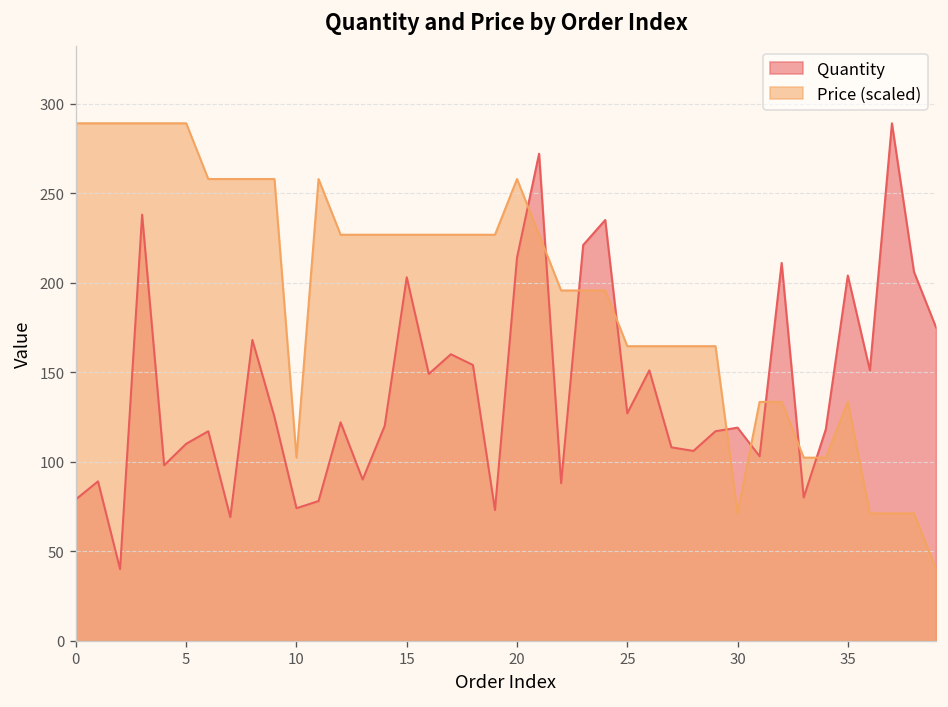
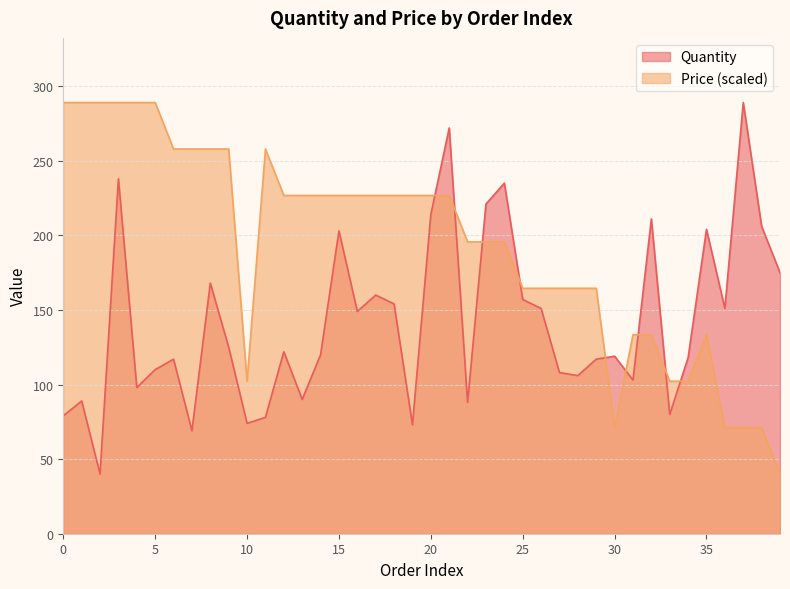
Price (scaled), 20: 258 -> 227
Quantity, 25: 127 -> 157
